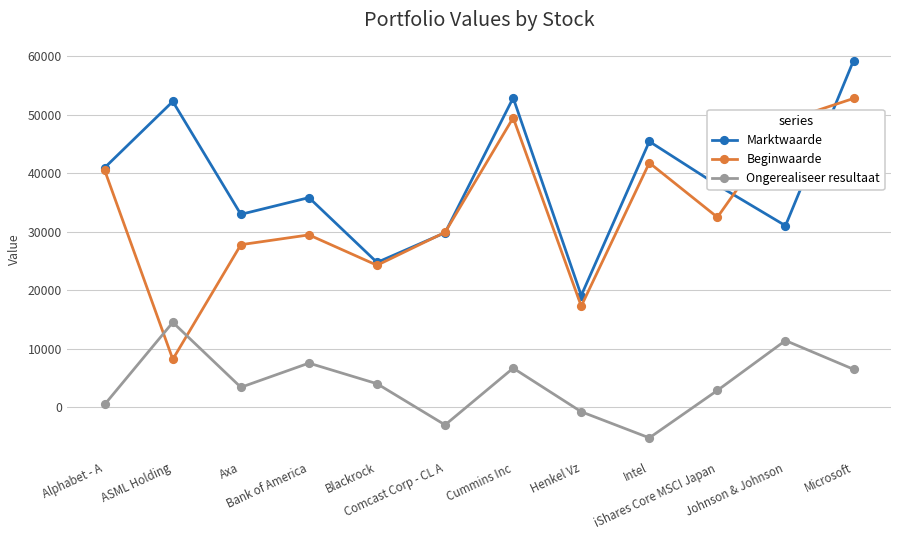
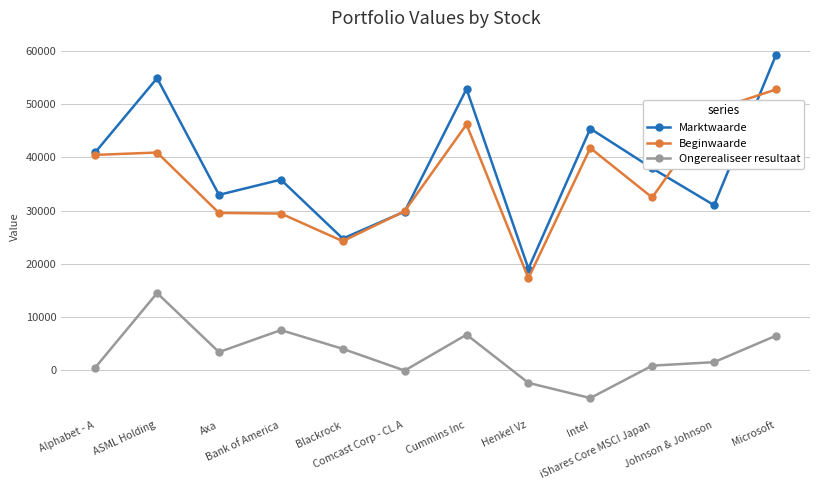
Marktwaarde, ASML Holding: 52000 -> 55000
Beginwaarde, ASML Holding: 8000 -> 41000
Beginwaarde, Axa: 28000 -> 30000
Ongerealiseer resultaat, Comcast Corp - CL A: -3000 -> 0
Beginwaarde, Cummins Inc: 49000 -> 46000
Ongerealiseer resultaat, Henkel Vz: -1000 -> -2000
Ongerealiseer resultaat, iShares Core MSCI Japan: 3000 -> 1000
Ongerealiseer resultaat, Johnson & Johnson: 11000 -> 2000
